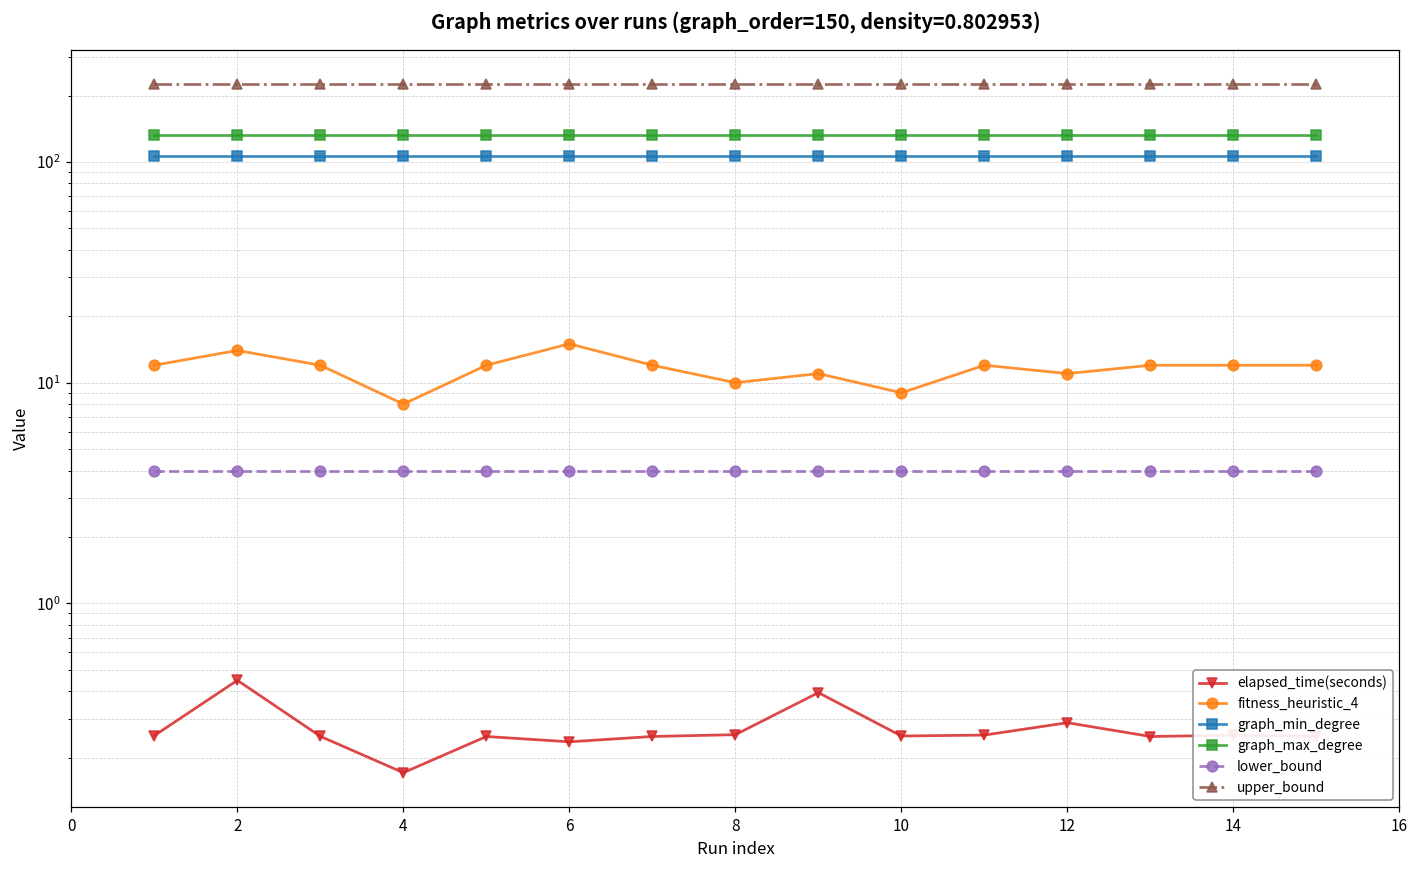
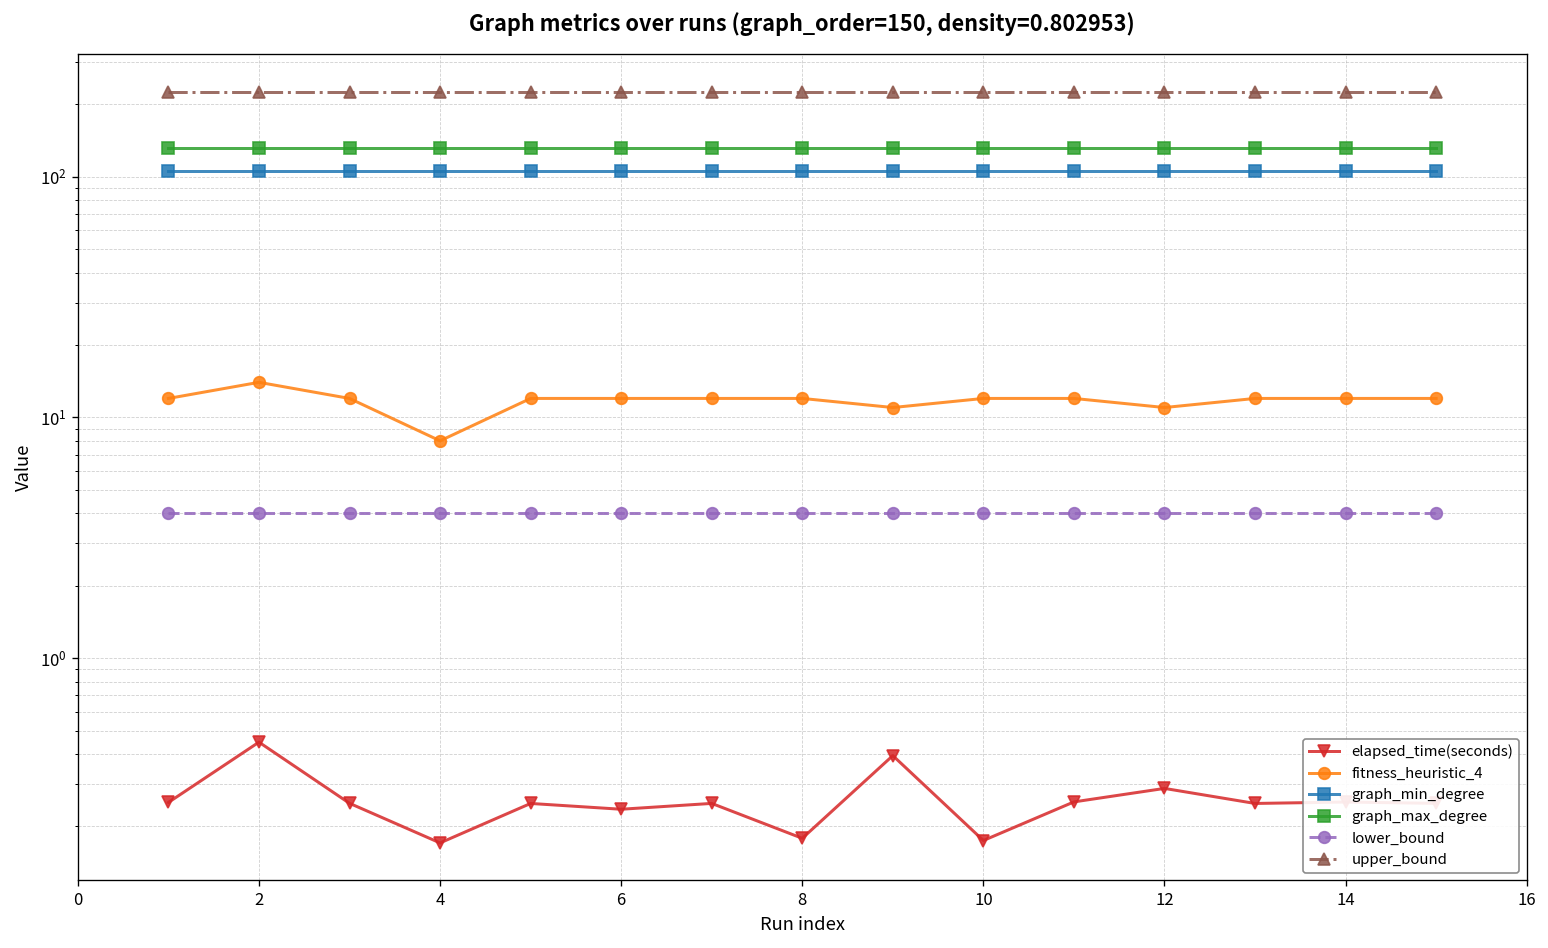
fitness_heuristic_4, 6: 15 -> 12
elapsed_time(seconds), 8: 0.25 -> 0.18
fitness_heuristic_4, 8: 10 -> 12
elapsed_time(seconds), 10: 0.25 -> 0.17
fitness_heuristic_4, 10: 9 -> 12
